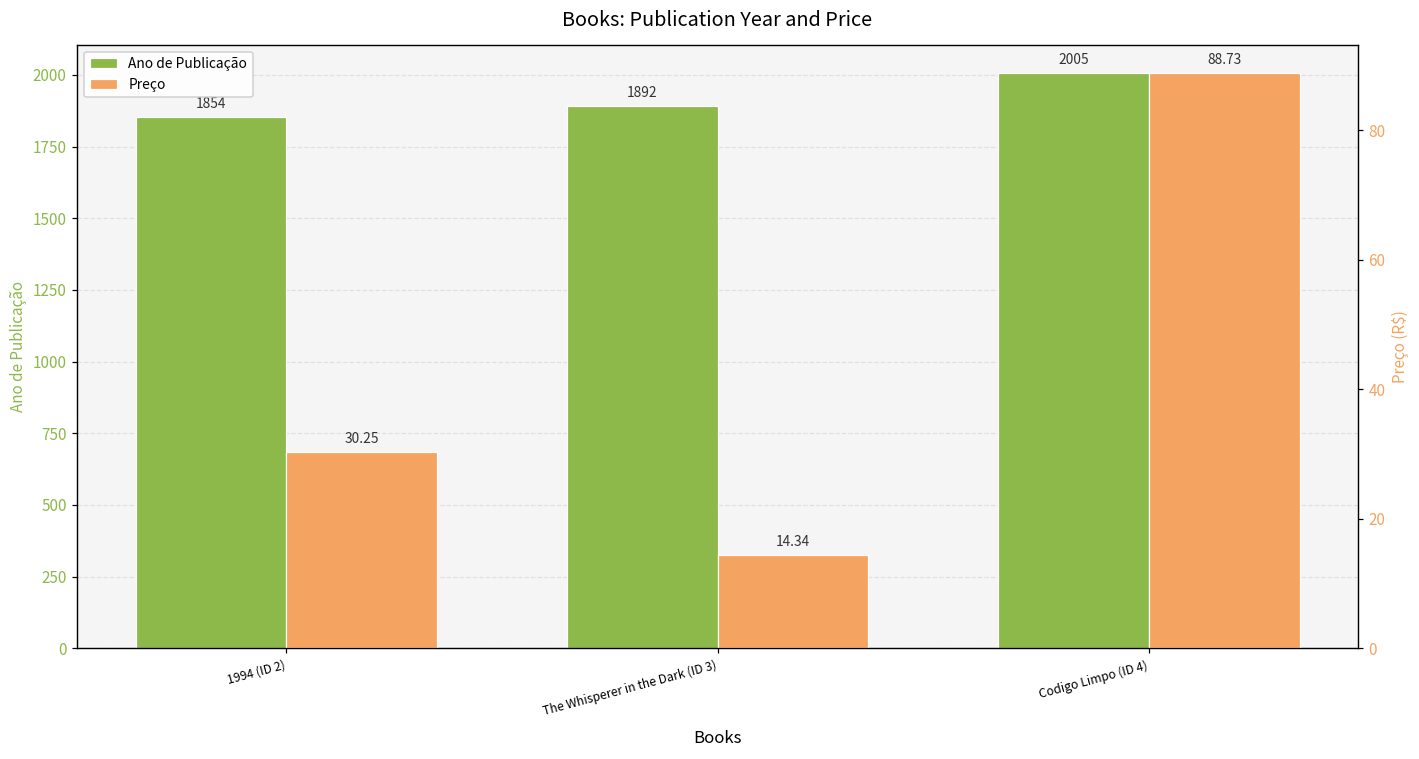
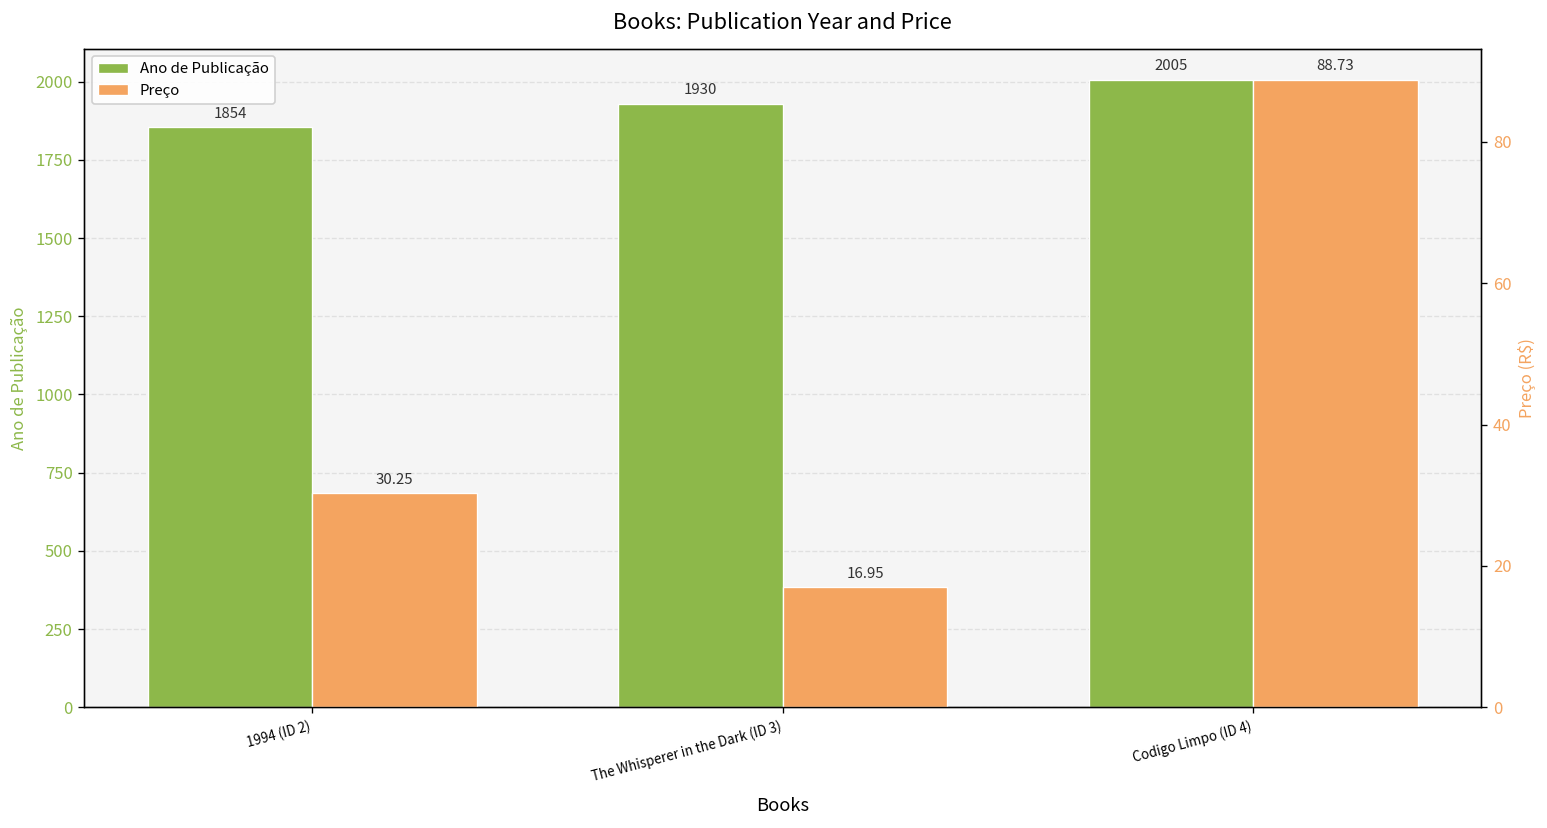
Ano de Publicação, The Whisperer in the Dark (ID 3): 1892 -> 1930
Preço, The Whisperer in the Dark (ID 3): 14.34 -> 16.95
